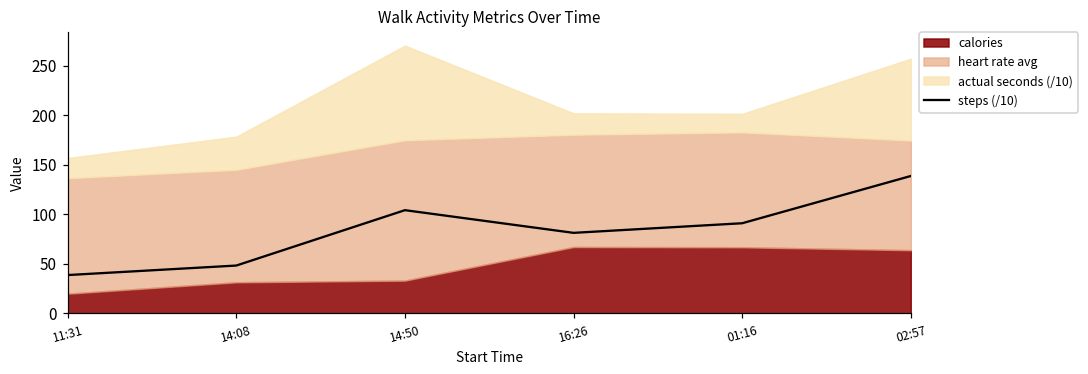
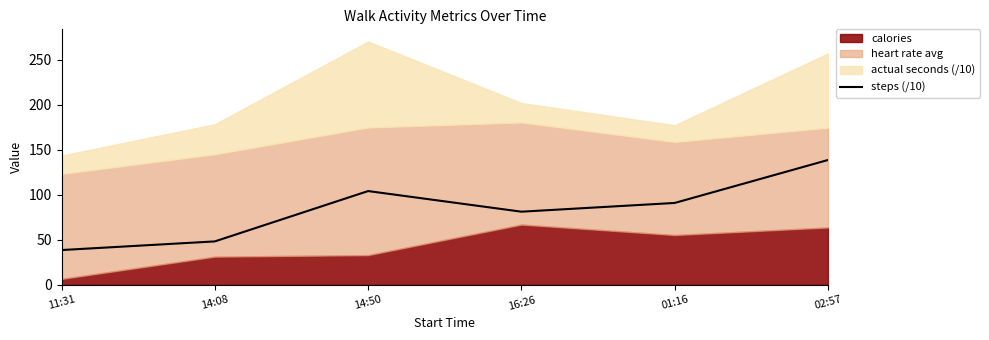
calories, 11:31: 20 -> 10
calories, 01:16: 70 -> 60
heart rate avg, 01:16: 120 -> 100
